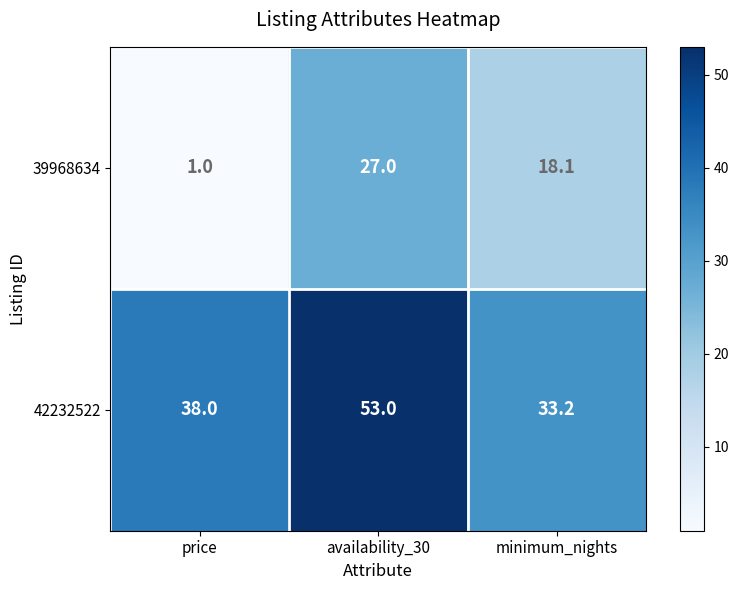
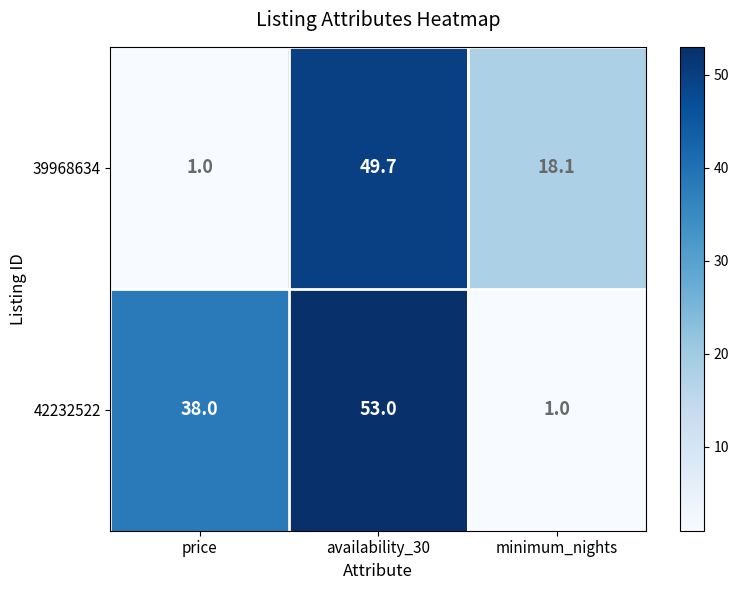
39968634, availability_30: 27.0 -> 49.7
42232522, minimum_nights: 33.2 -> 1.0
